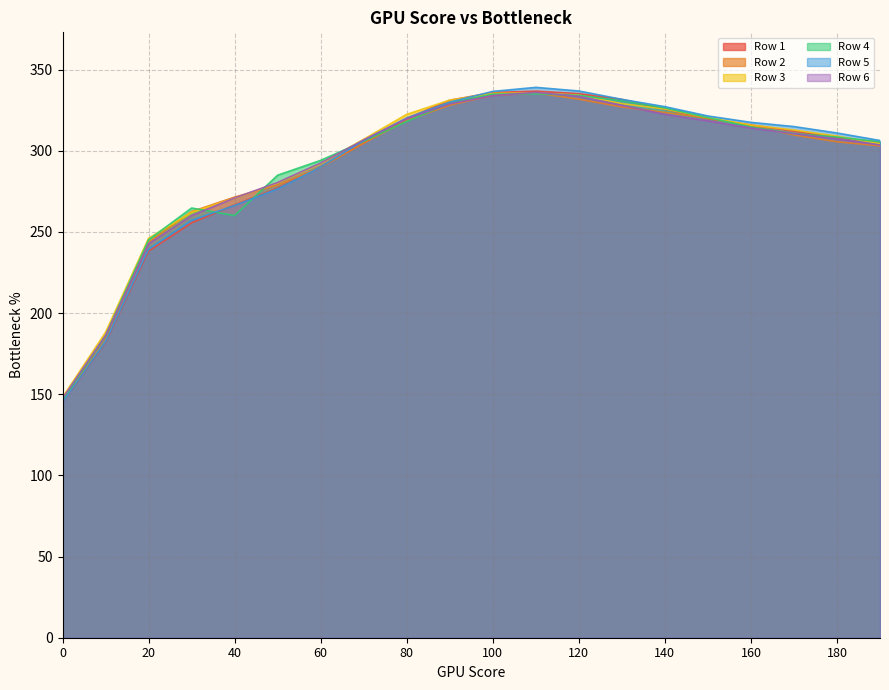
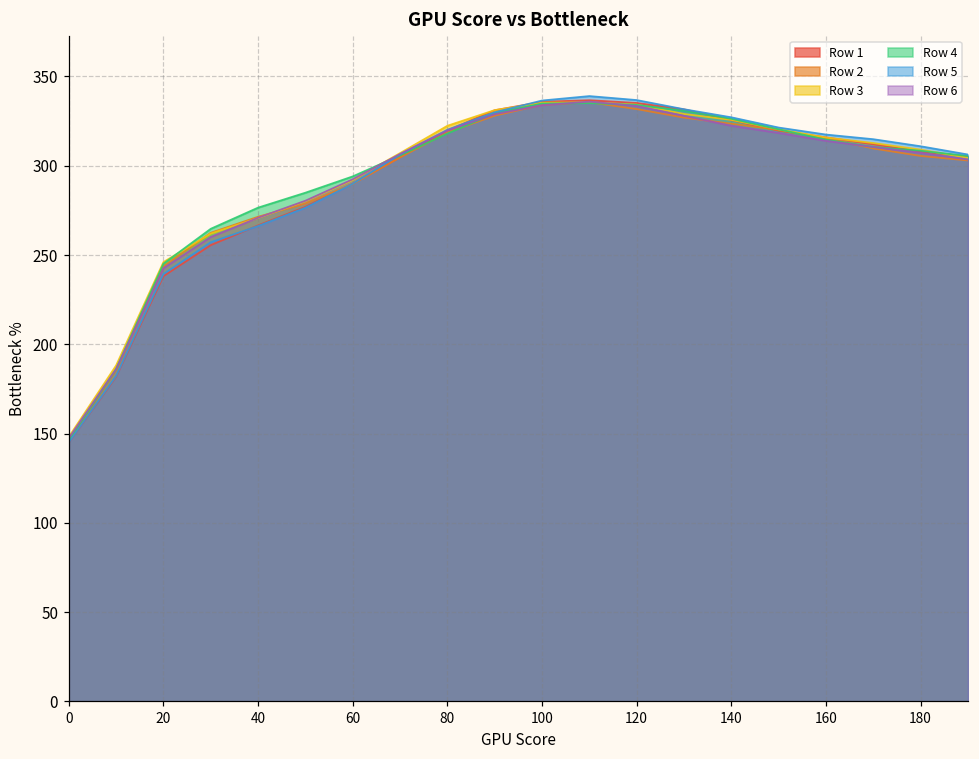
Row 4, 40: 260 -> 277
